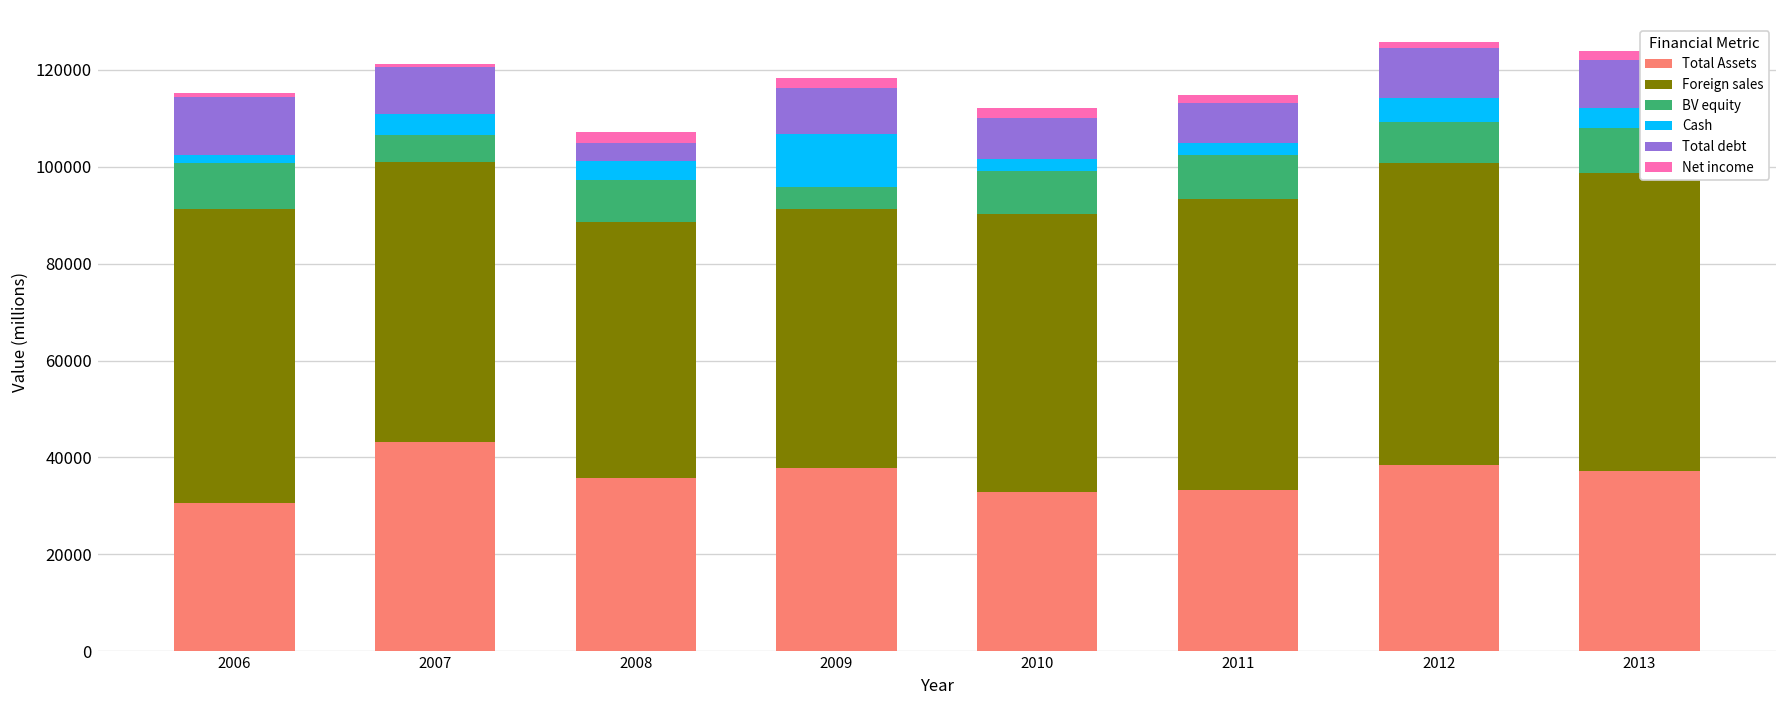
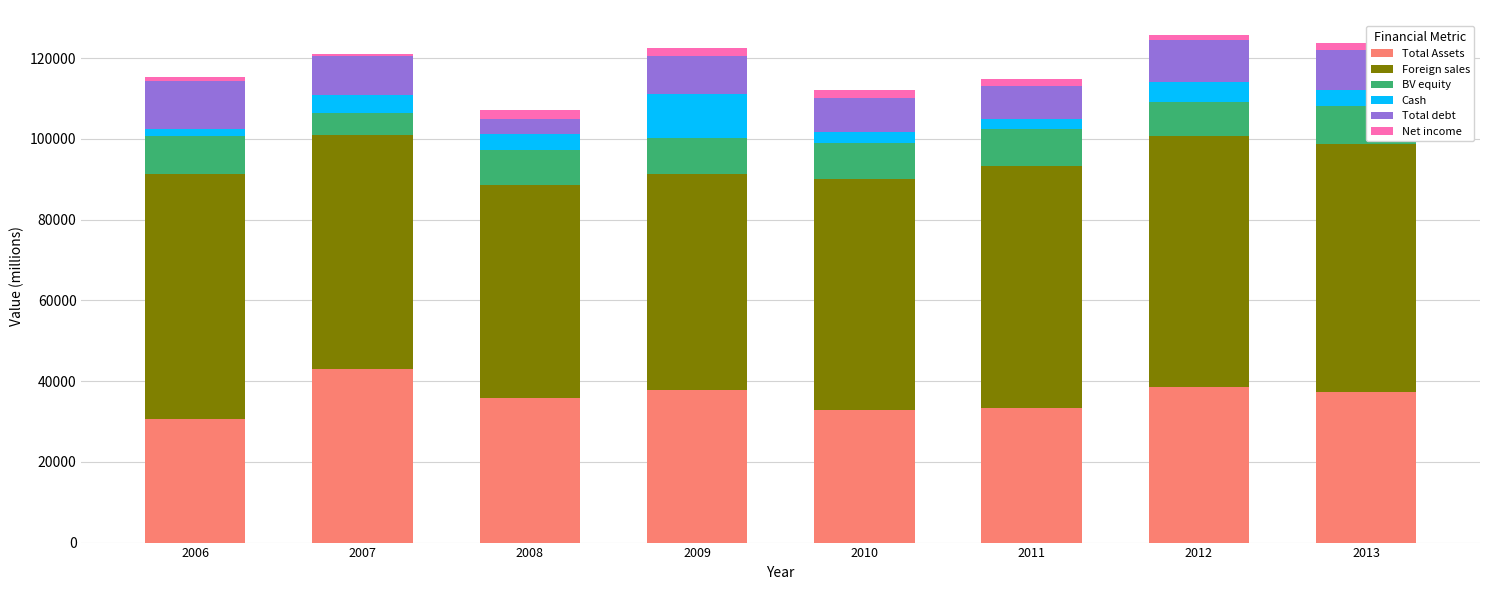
BV equity, 2009: 5000 -> 9000
